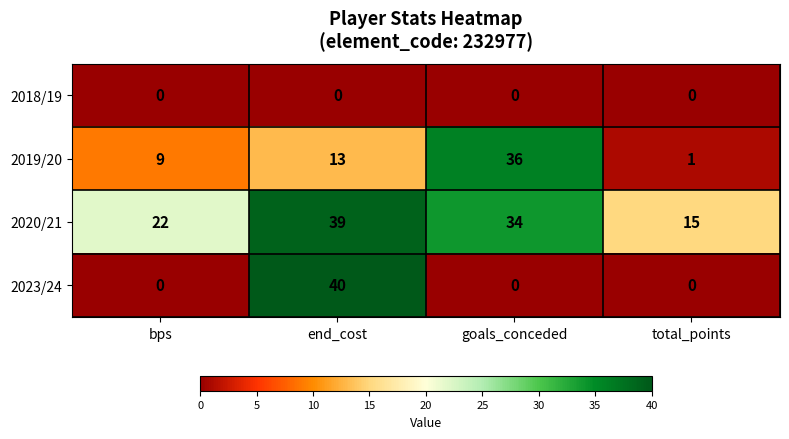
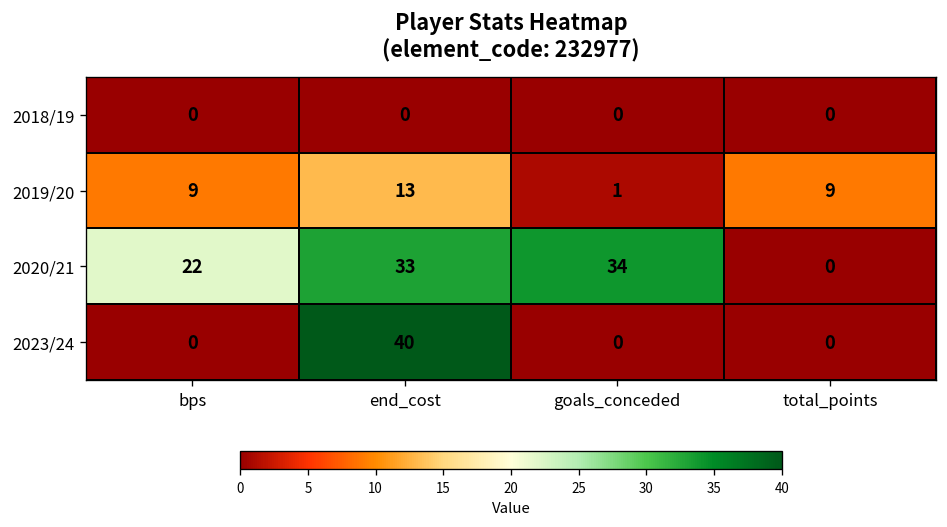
2019/20, goals_conceded: 36 -> 1
2019/20, total_points: 1 -> 9
2020/21, end_cost: 39 -> 33
2020/21, total_points: 15 -> 0
